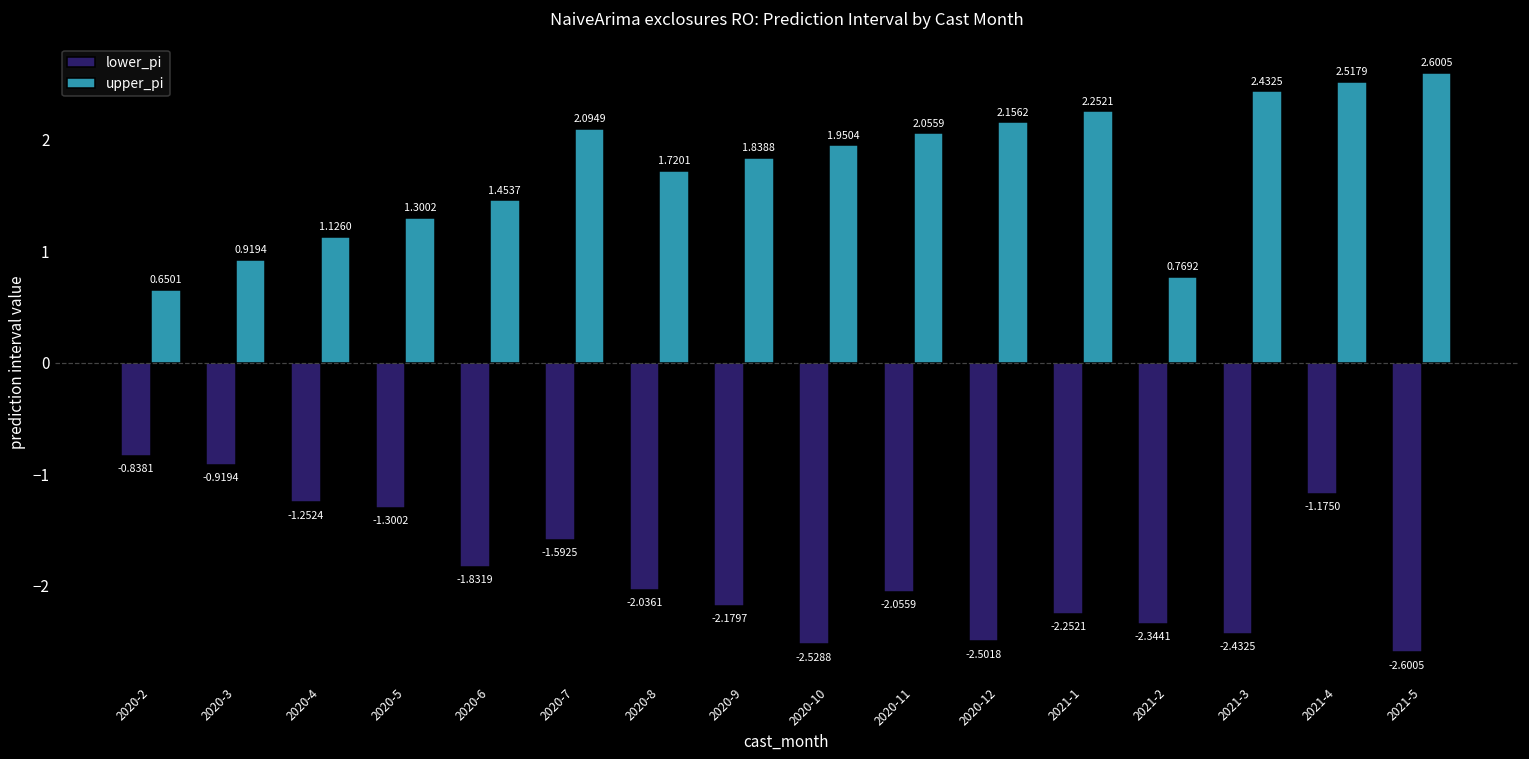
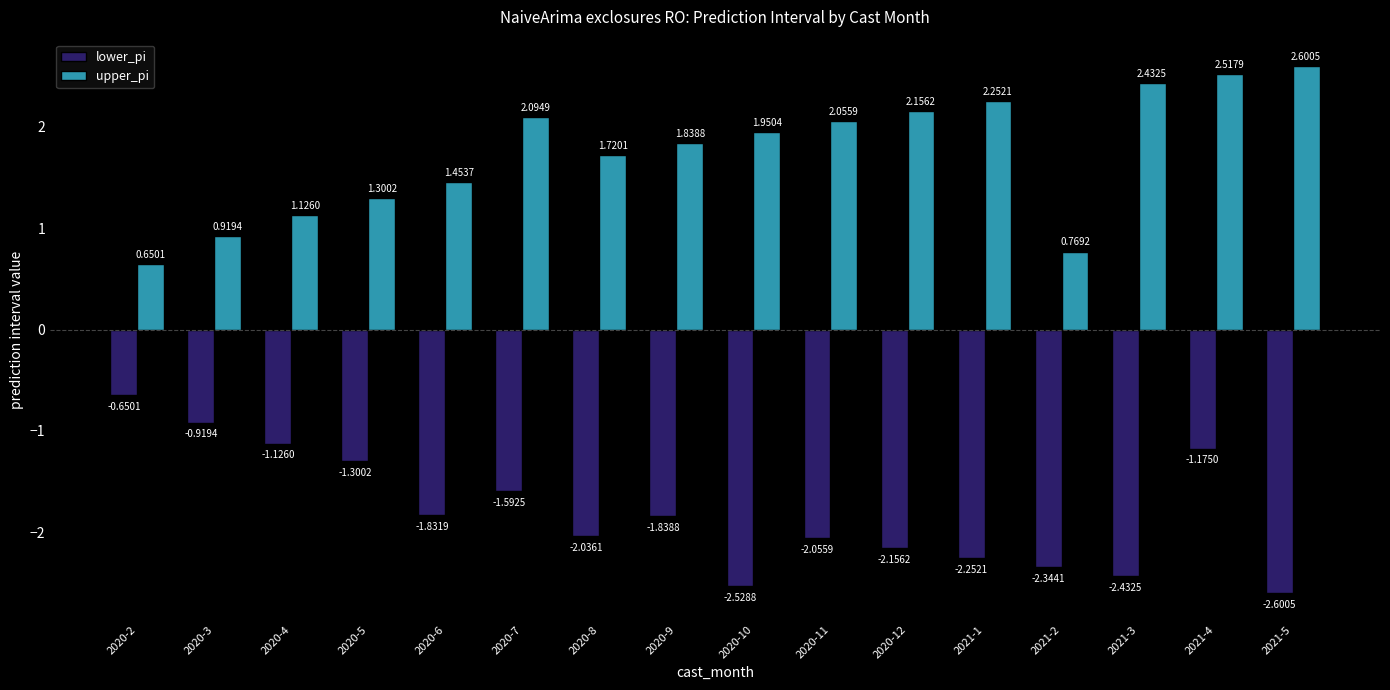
lower_pi, 2020-2: -0.8381 -> -0.6501
lower_pi, 2020-4: -1.2524 -> -1.1260
lower_pi, 2020-9: -2.1797 -> -1.8388
lower_pi, 2020-12: -2.5018 -> -2.1562
